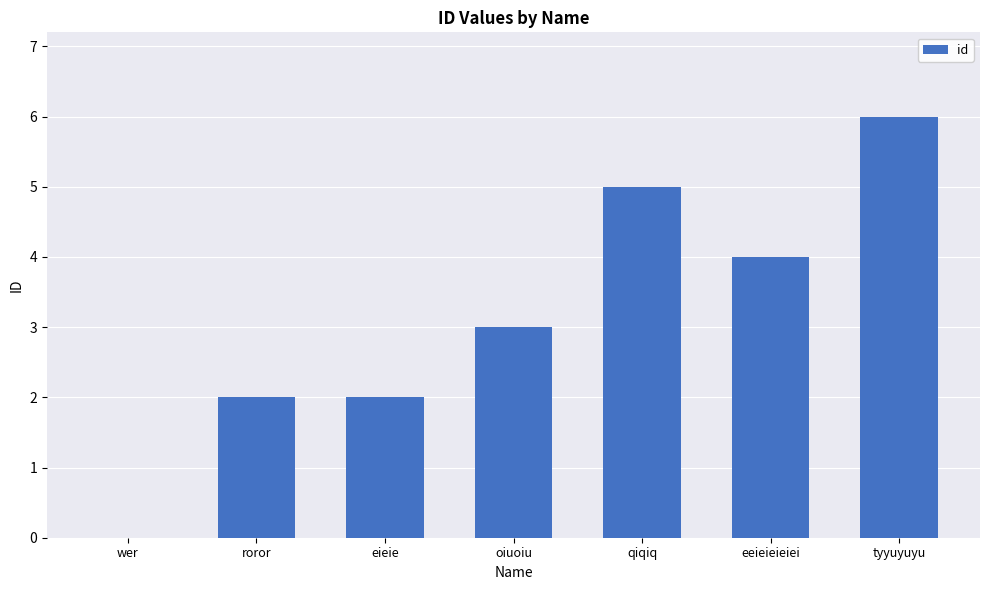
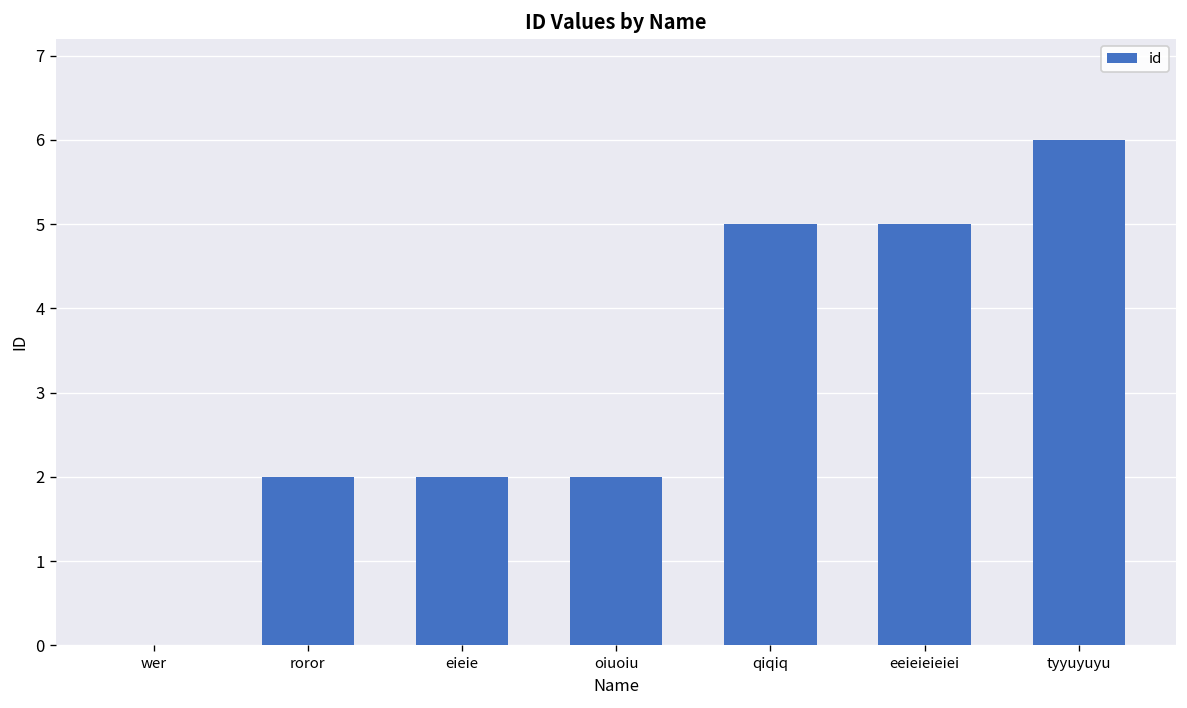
oiuoiu: 3 -> 2
eeieieieiei: 4 -> 5
